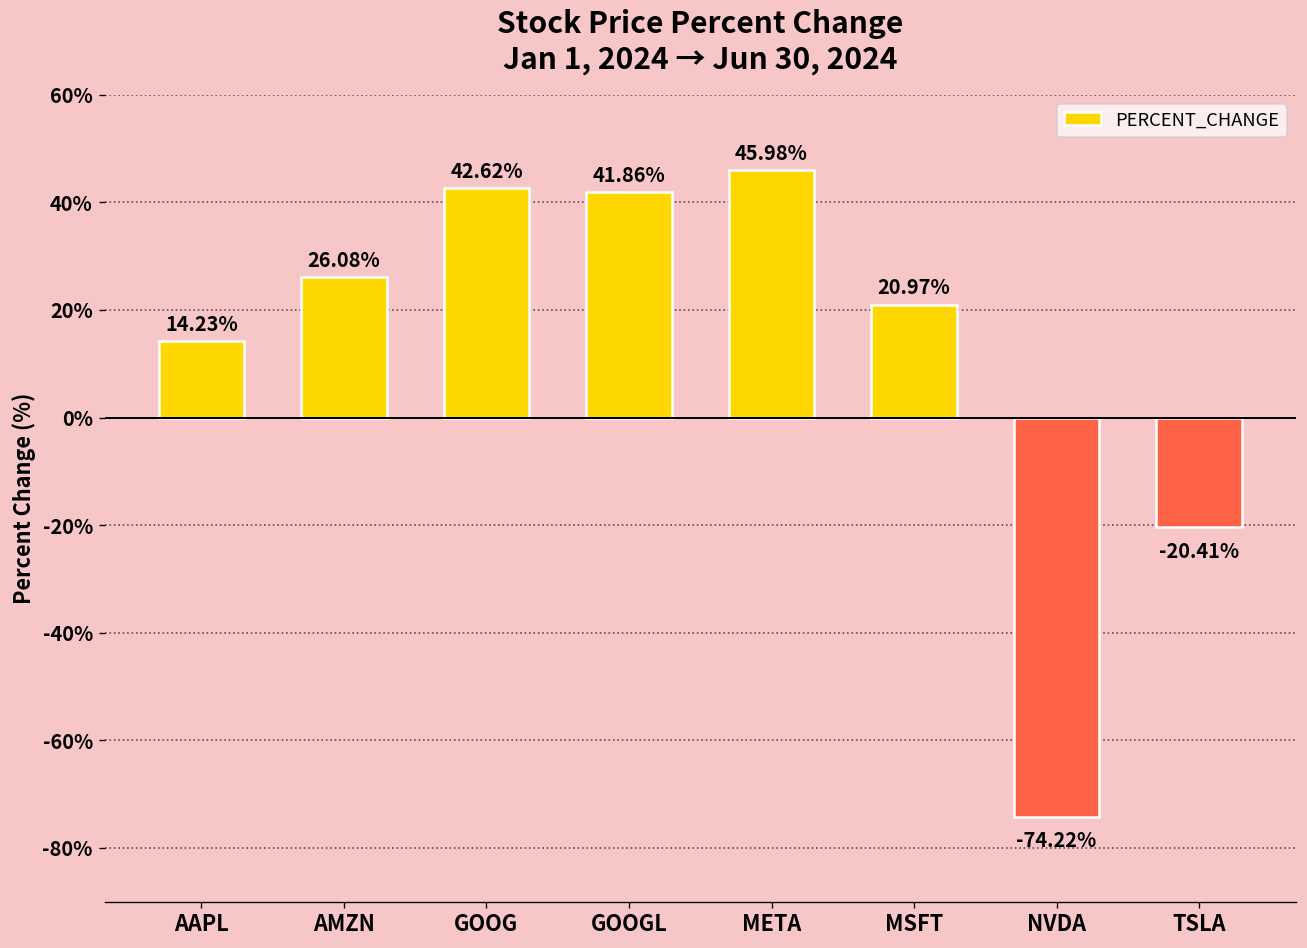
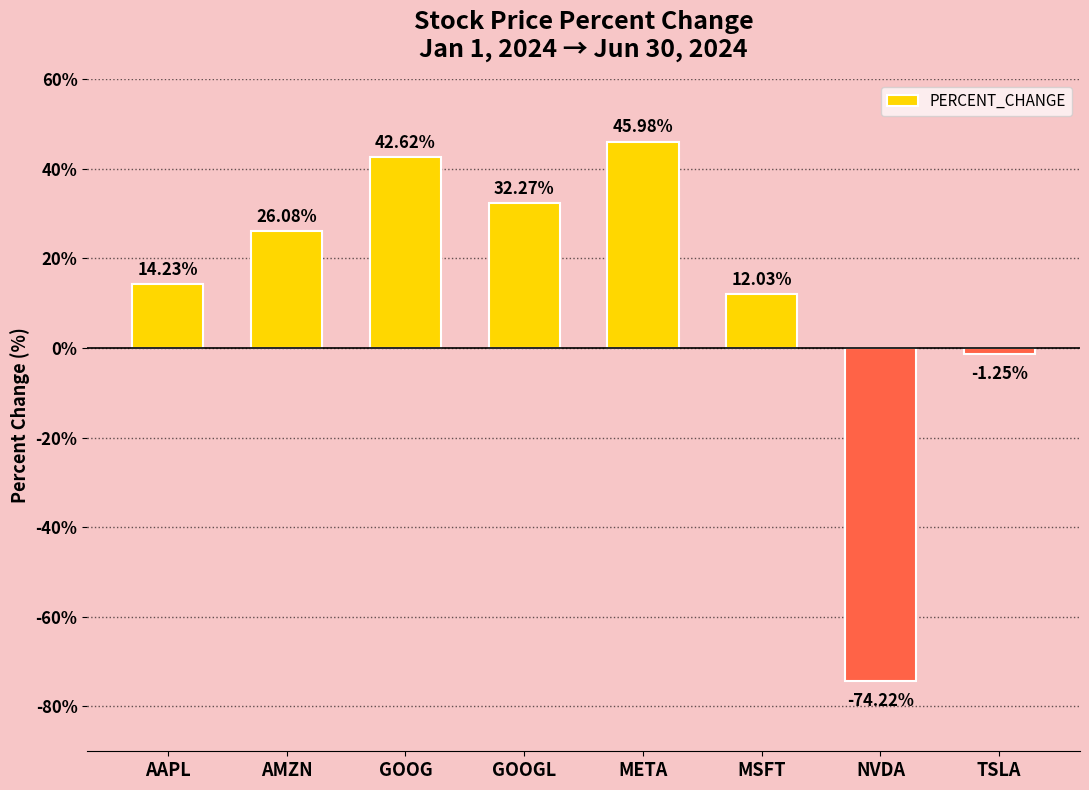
GOOGL: 41.86% -> 32.27%
MSFT: 20.97% -> 12.03%
TSLA: -20.41% -> -1.25%
